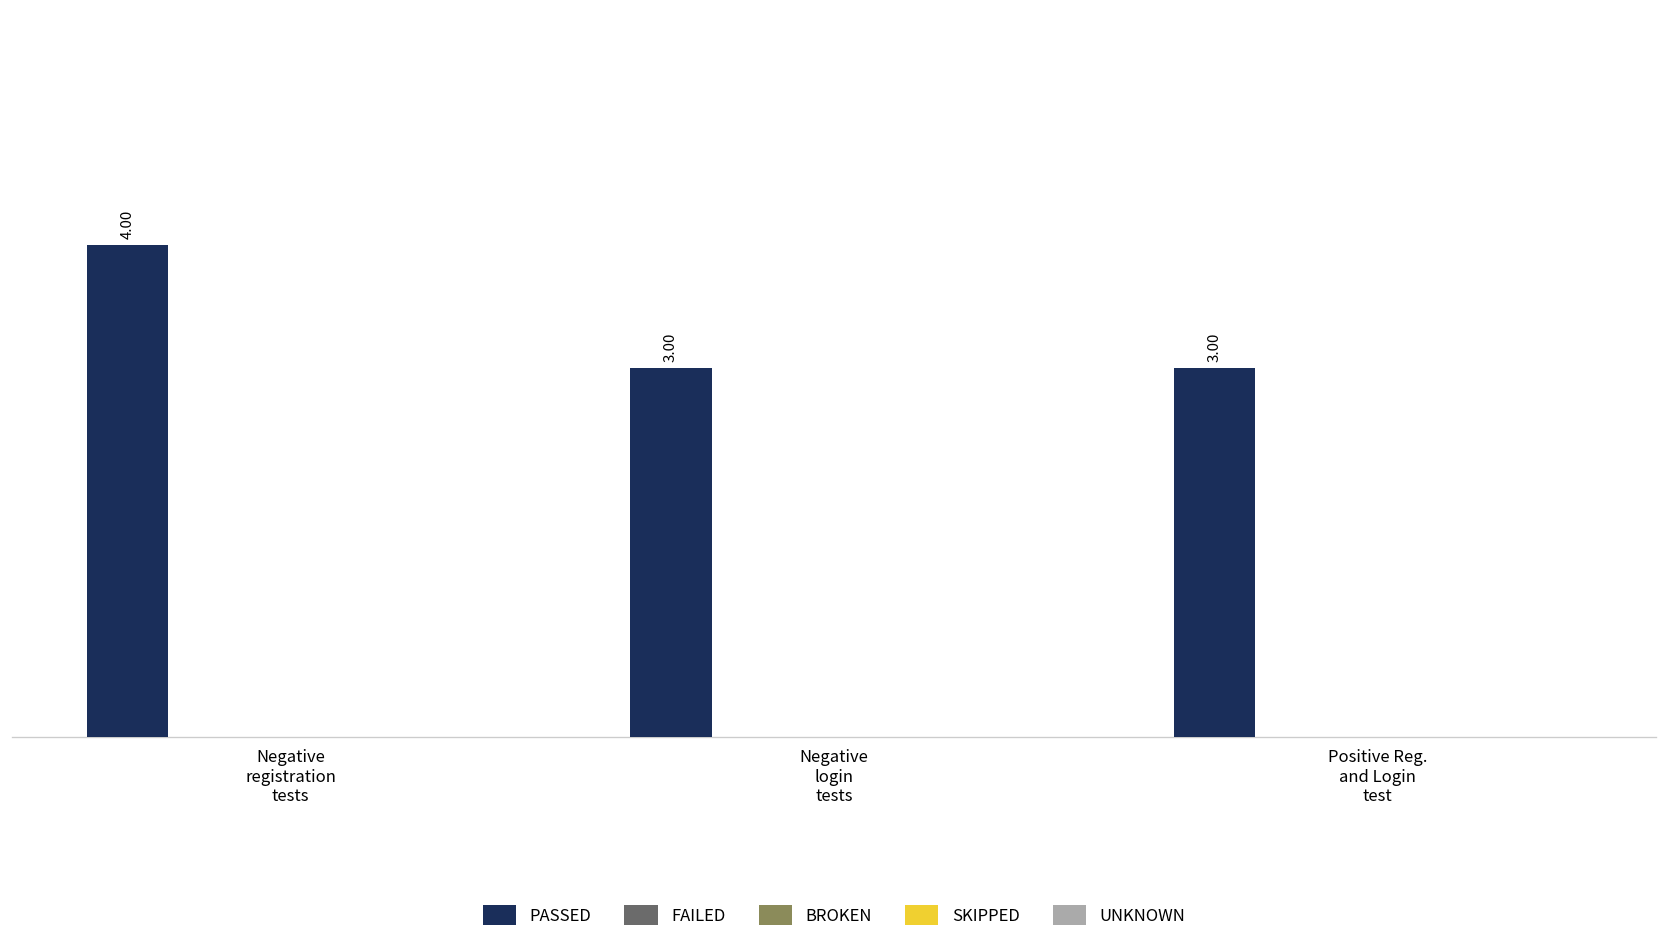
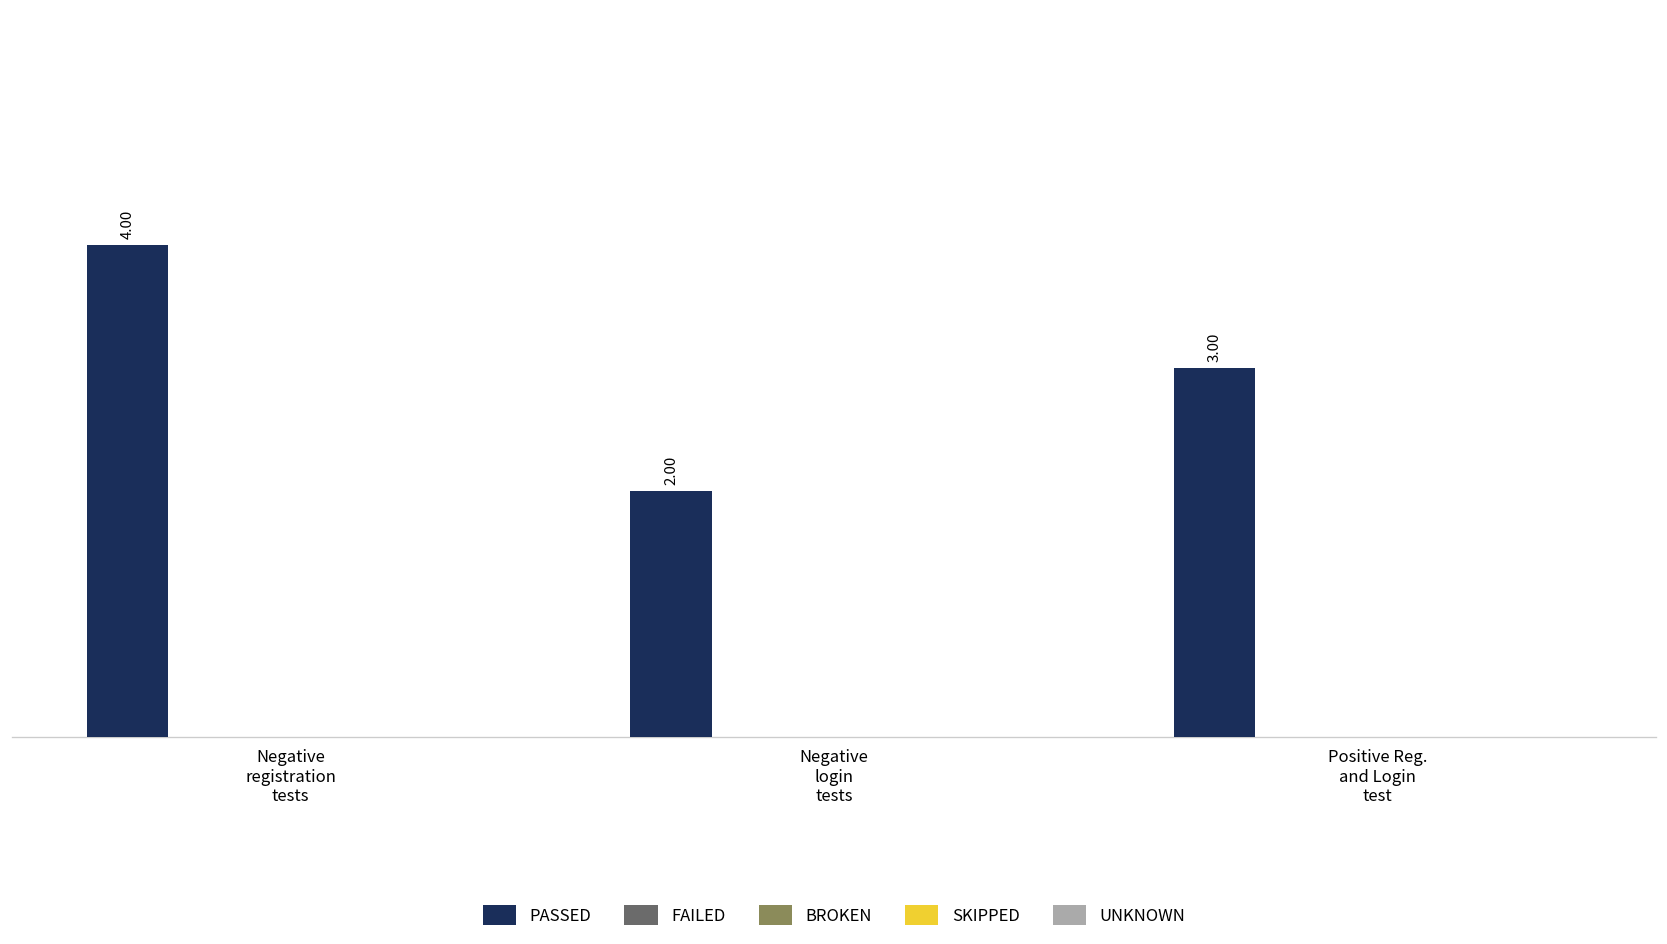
PASSED, Negative login tests: 3.00 -> 2.00
